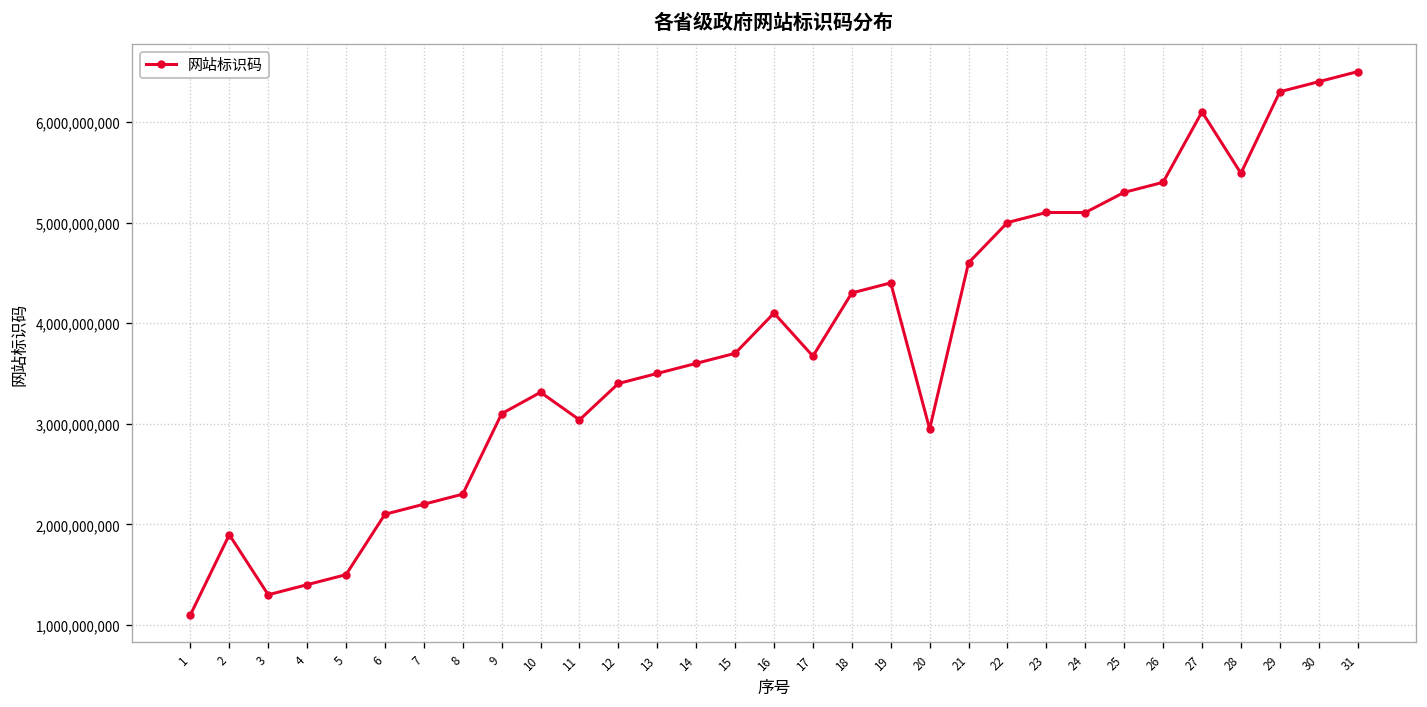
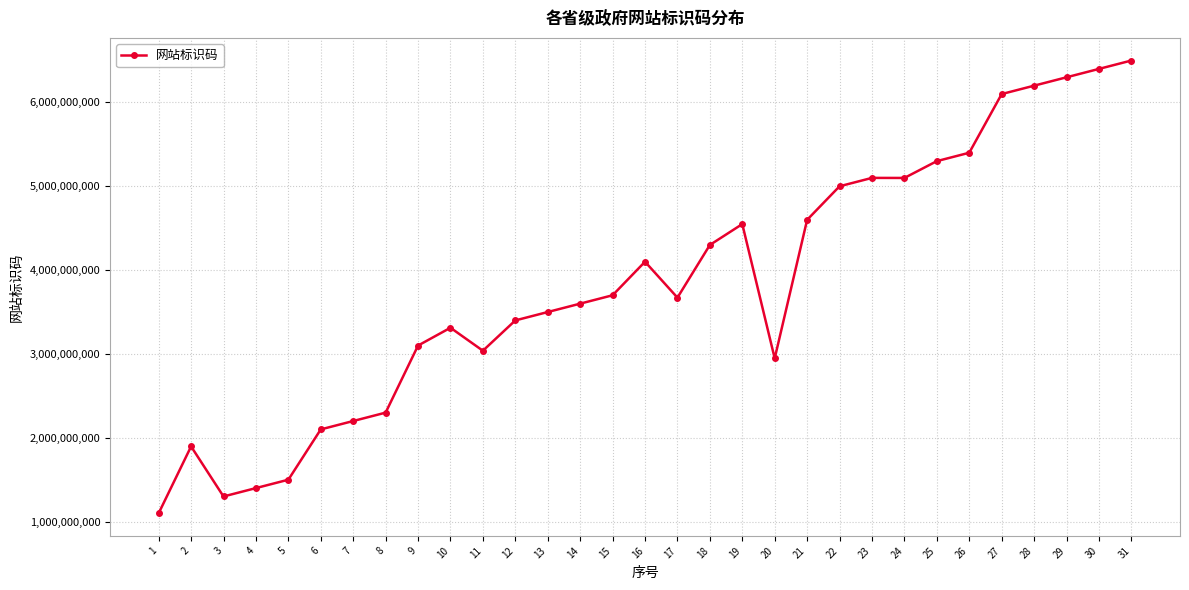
19: 4,400,000,000 -> 4,500,000,000
28: 5,500,000,000 -> 6,200,000,000
